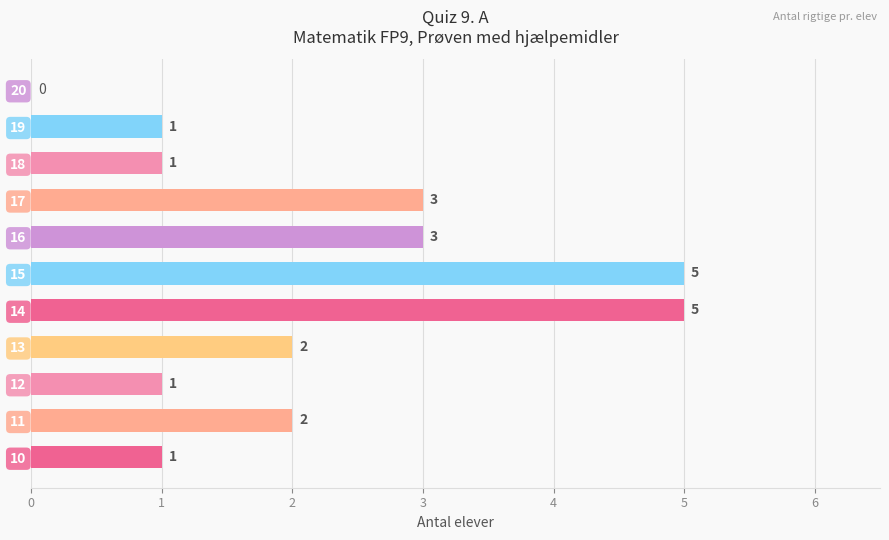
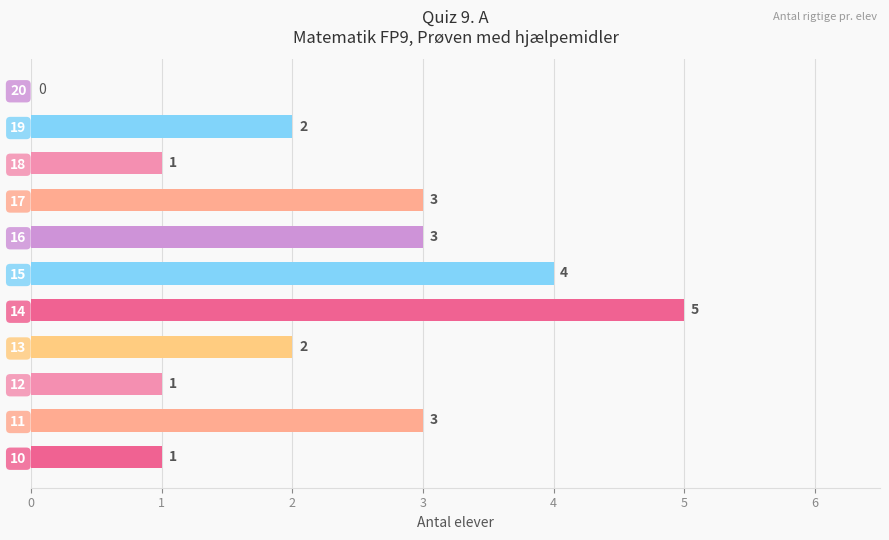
19: 1 -> 2
15: 5 -> 4
11: 2 -> 3
